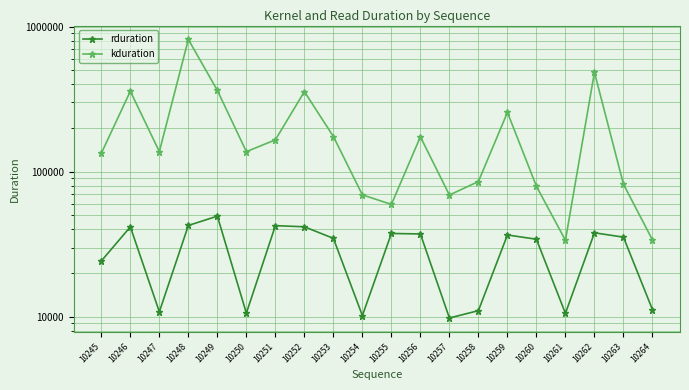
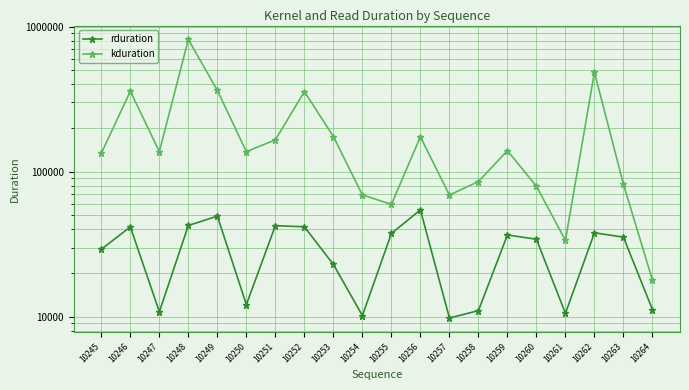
rduration, 10245: 24000 -> 29000
rduration, 10250: 11000 -> 12000
rduration, 10253: 35000 -> 23000
rduration, 10256: 37000 -> 55000
kduration, 10259: 260000 -> 140000
kduration, 10264: 34000 -> 18000
